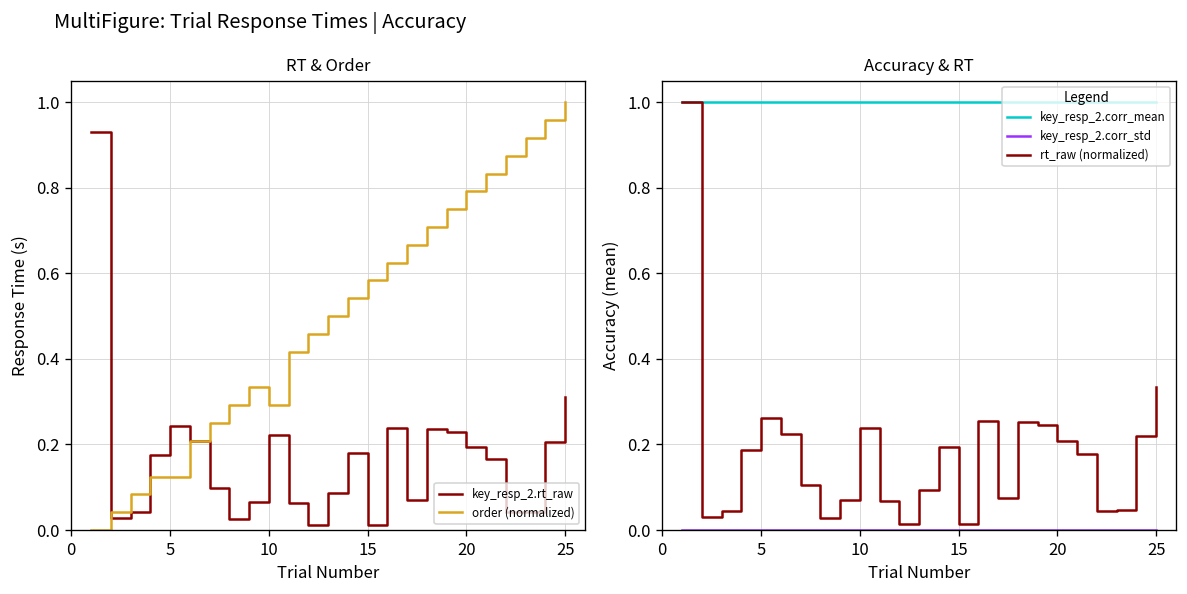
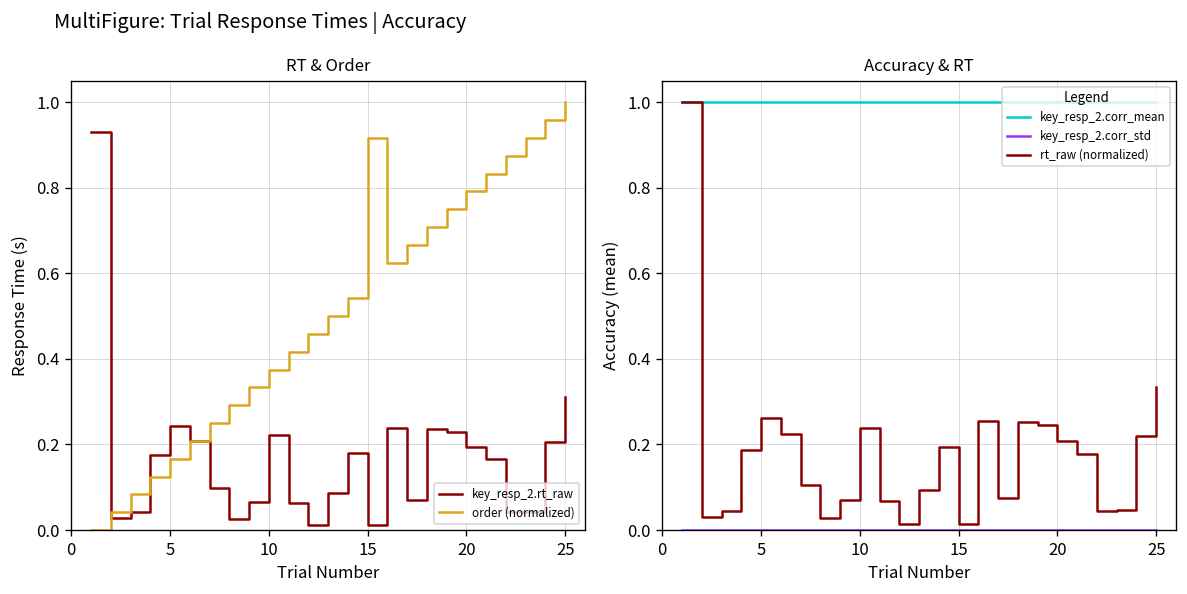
RT & Order, order (normalized), 5: 0.13 -> 0.17
RT & Order, order (normalized), 10: 0.29 -> 0.38
RT & Order, order (normalized), 15: 0.58 -> 0.92
